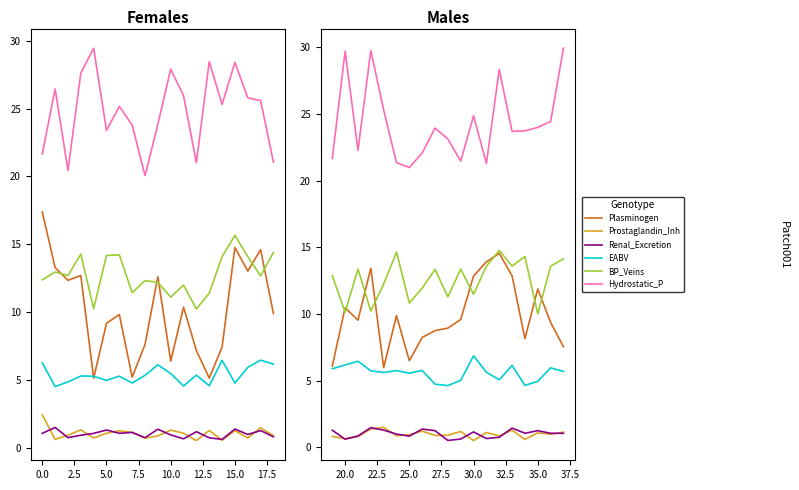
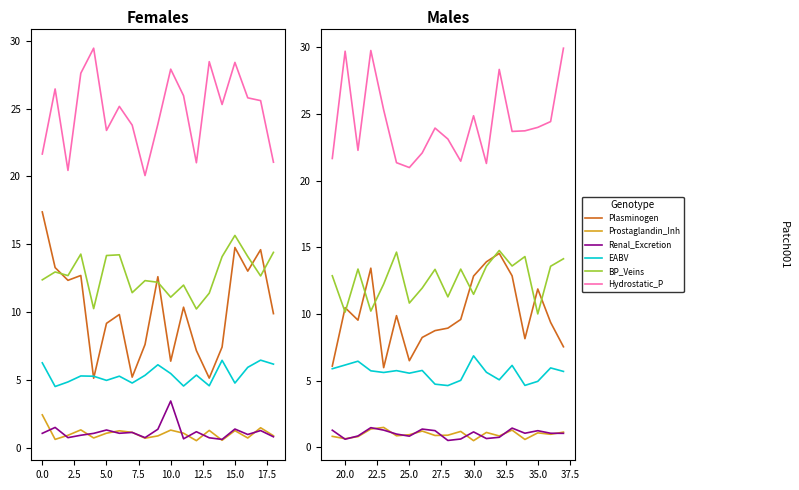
Females, Renal_Excretion, 10.0: 0.9 -> 3.4
